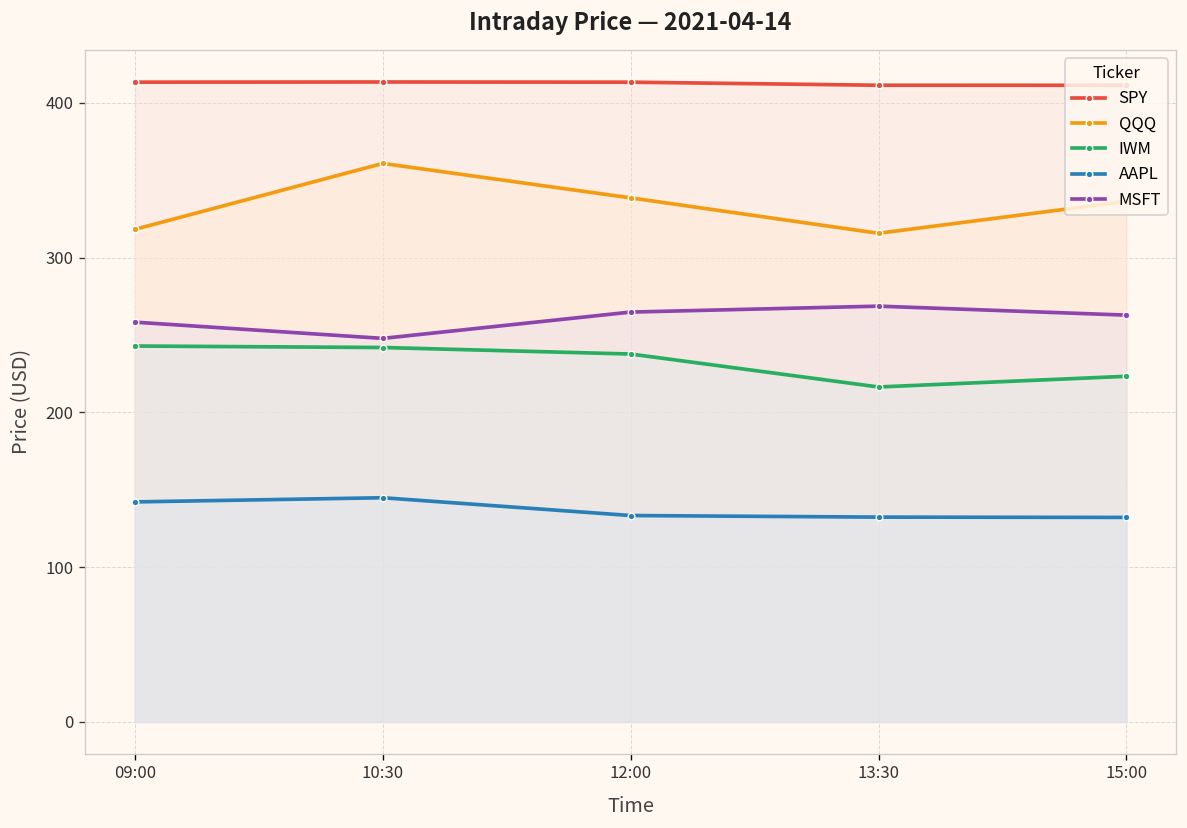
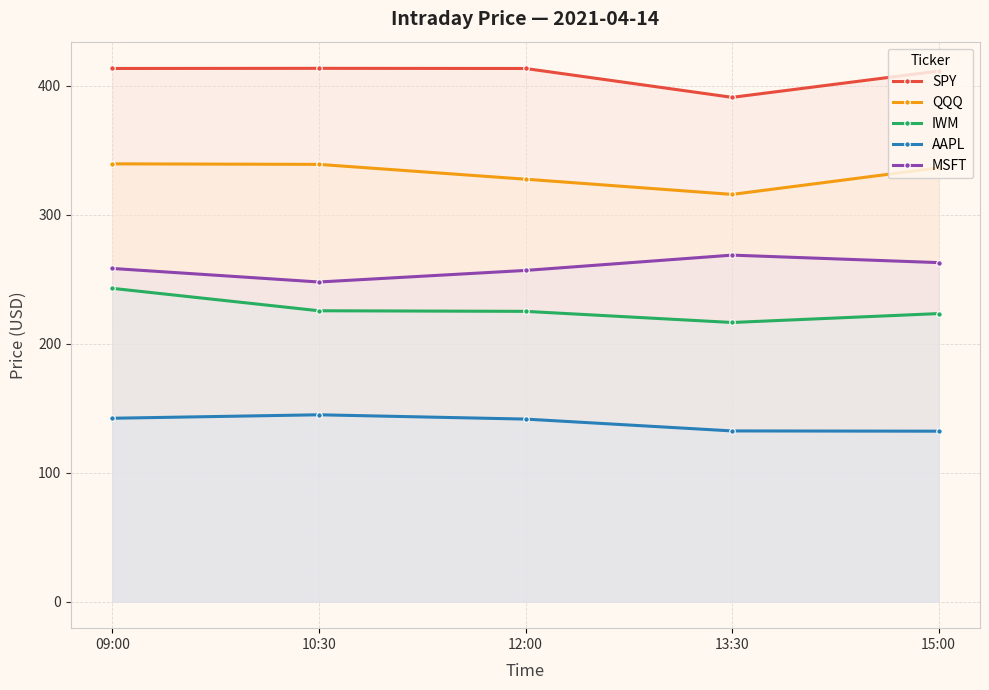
QQQ, 09:00: 318 -> 339
QQQ, 10:30: 361 -> 339
IWM, 10:30: 242 -> 225
QQQ, 12:00: 339 -> 327
IWM, 12:00: 238 -> 225
AAPL, 12:00: 133 -> 141
MSFT, 12:00: 265 -> 257
SPY, 13:30: 411 -> 391
